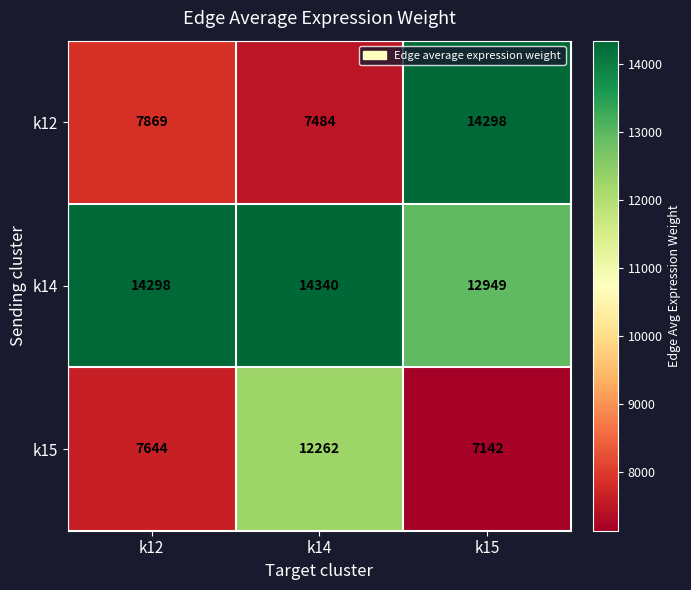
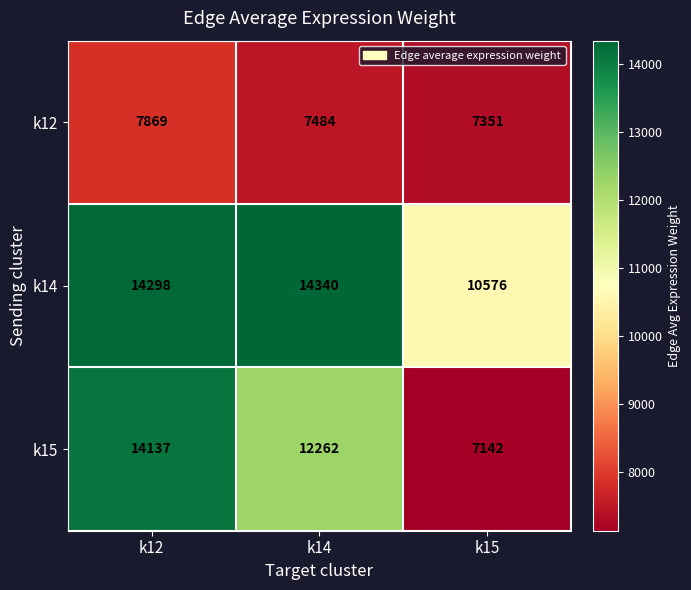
k12, k15: 14298 -> 7351
k14, k15: 12949 -> 10576
k15, k12: 7644 -> 14137
